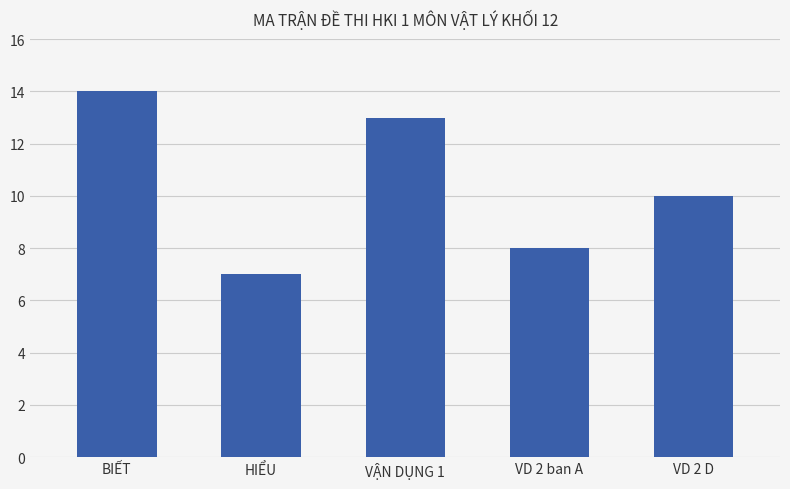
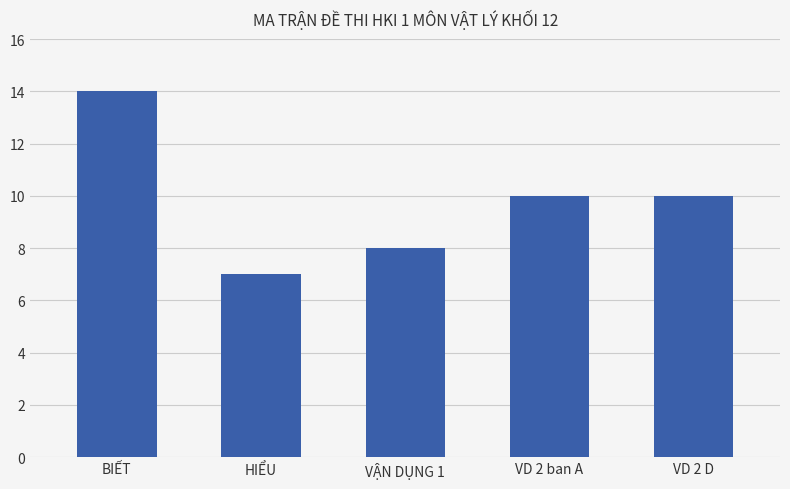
VẬN DỤNG 1: 13 -> 8
VD 2 ban A: 8 -> 10
